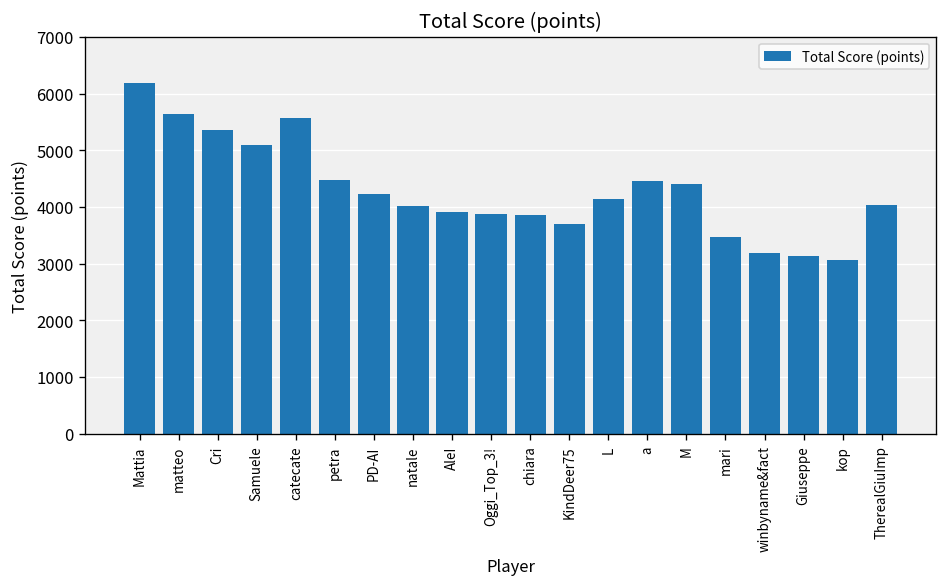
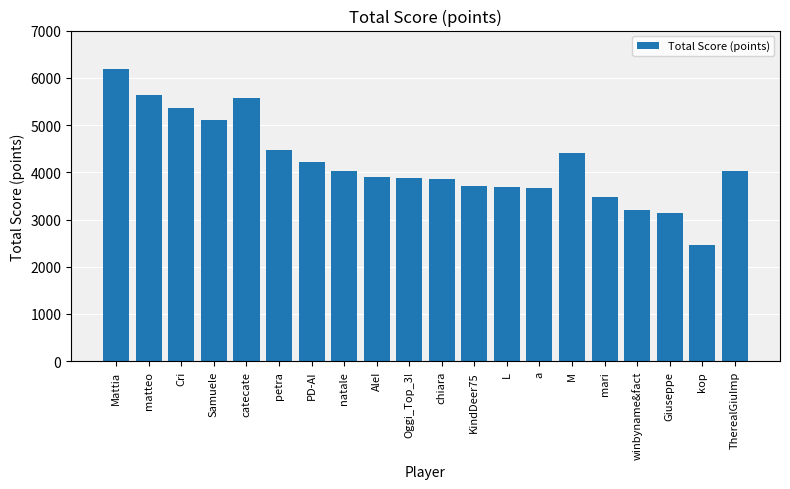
L: 4100 -> 3700
a: 4500 -> 3700
kop: 3100 -> 2500
